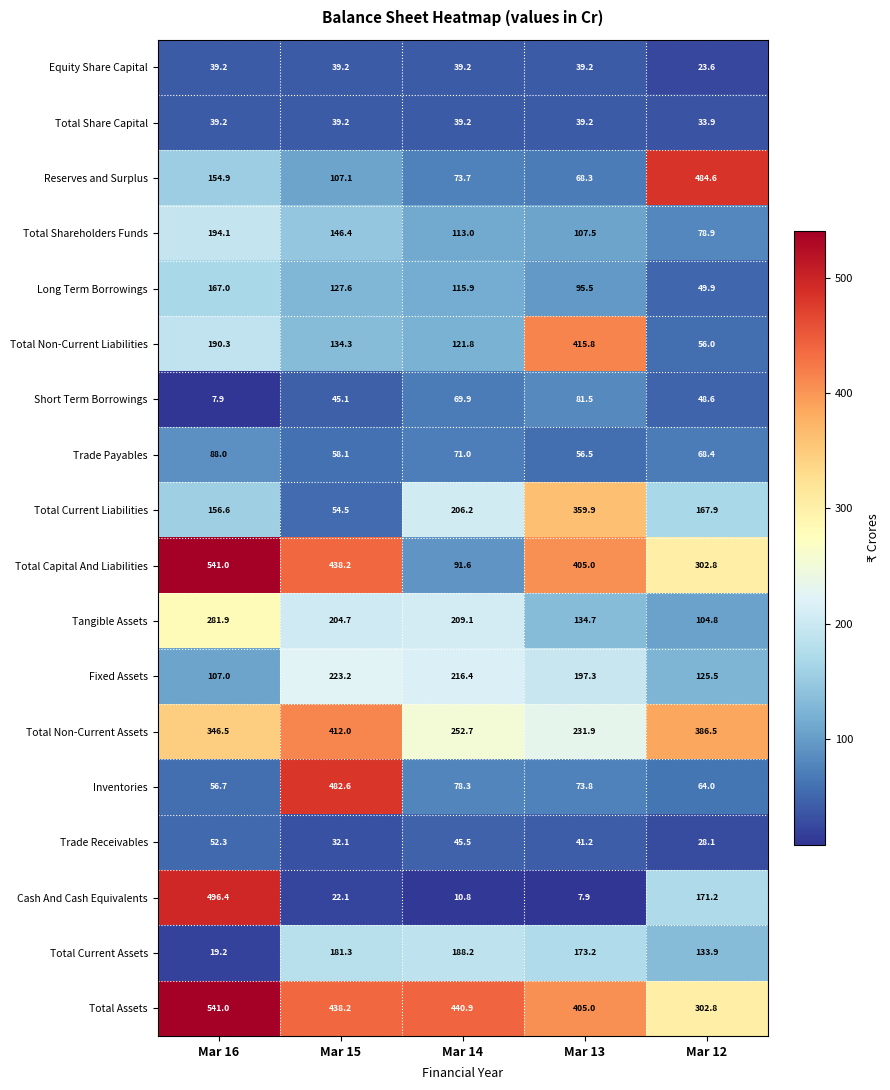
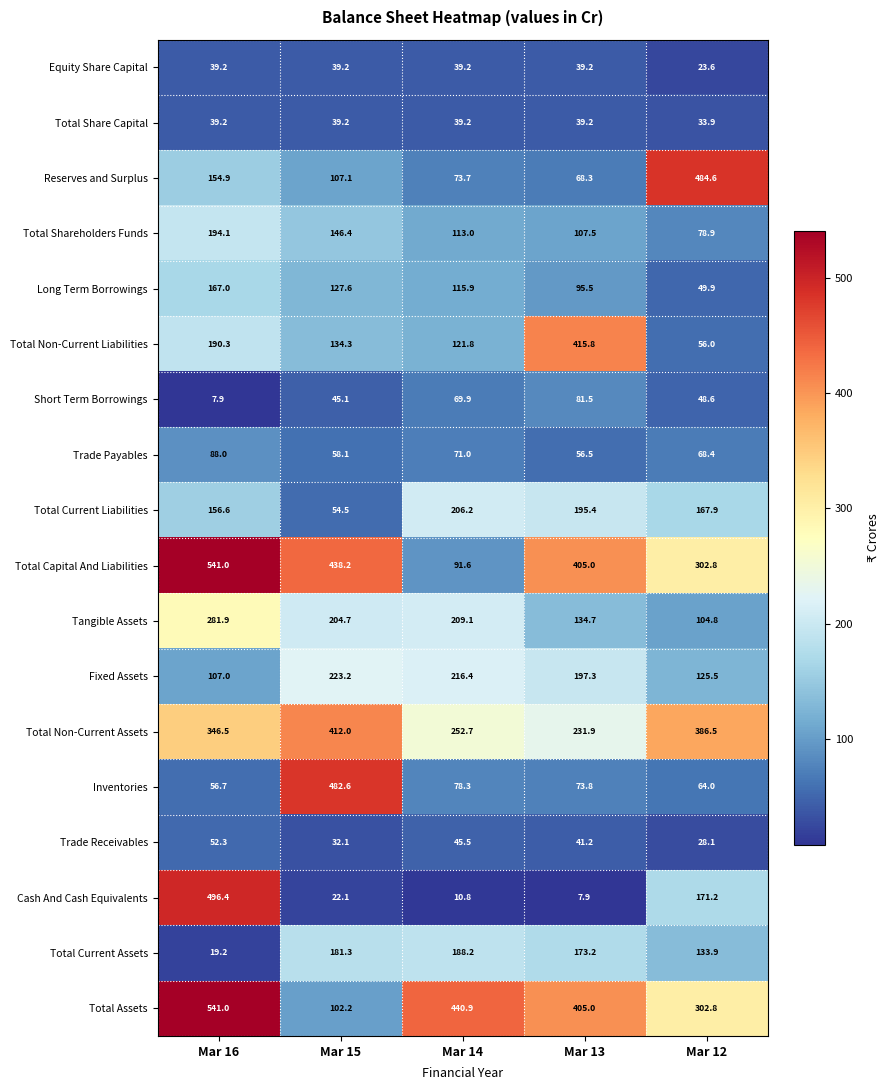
Total Current Liabilities, Mar 13: 359.9 -> 195.4
Total Assets, Mar 15: 438.2 -> 102.2
